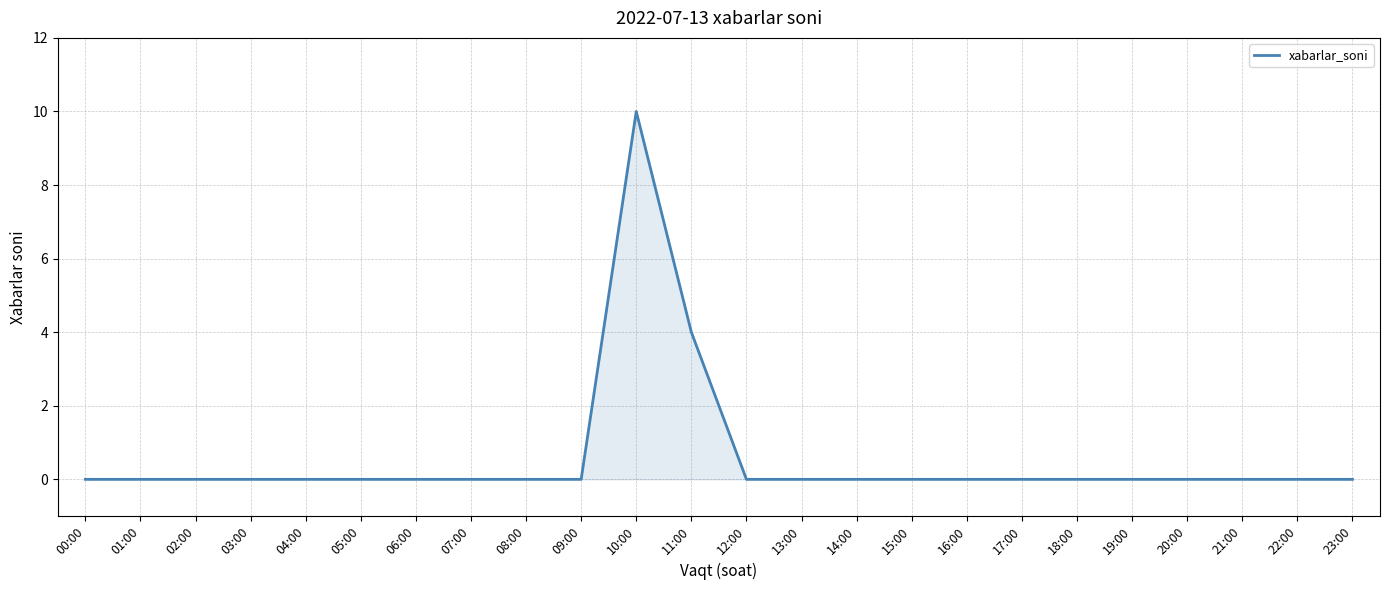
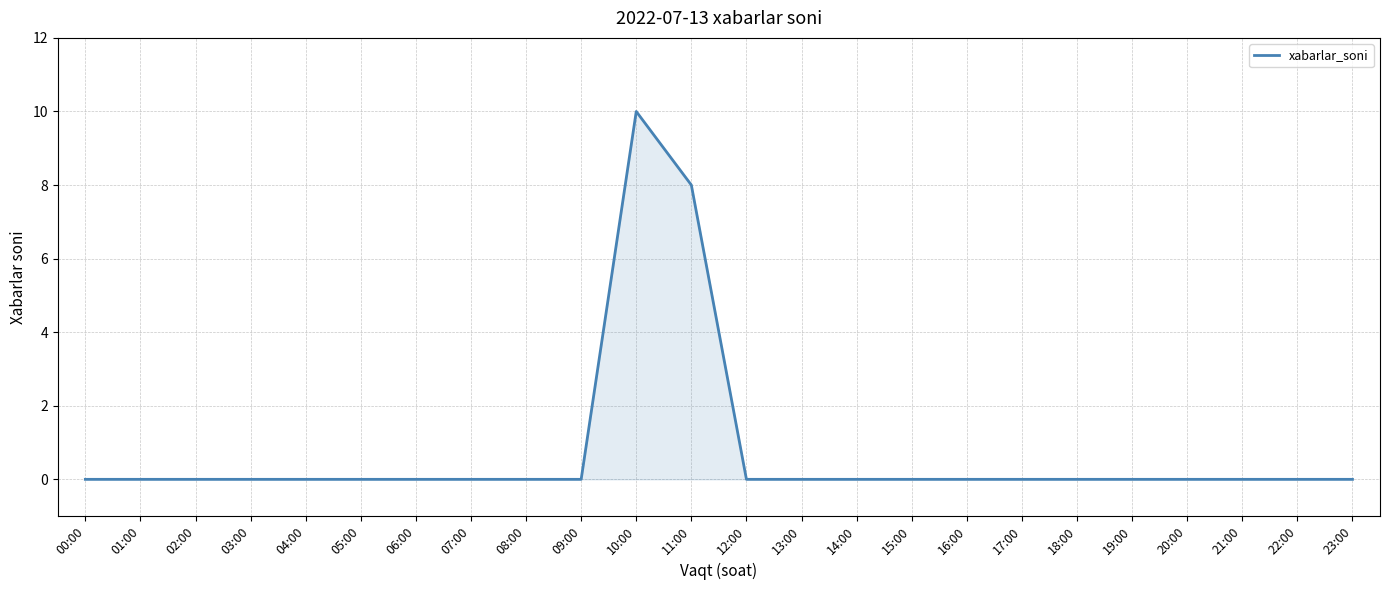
11:00: 4 -> 8
